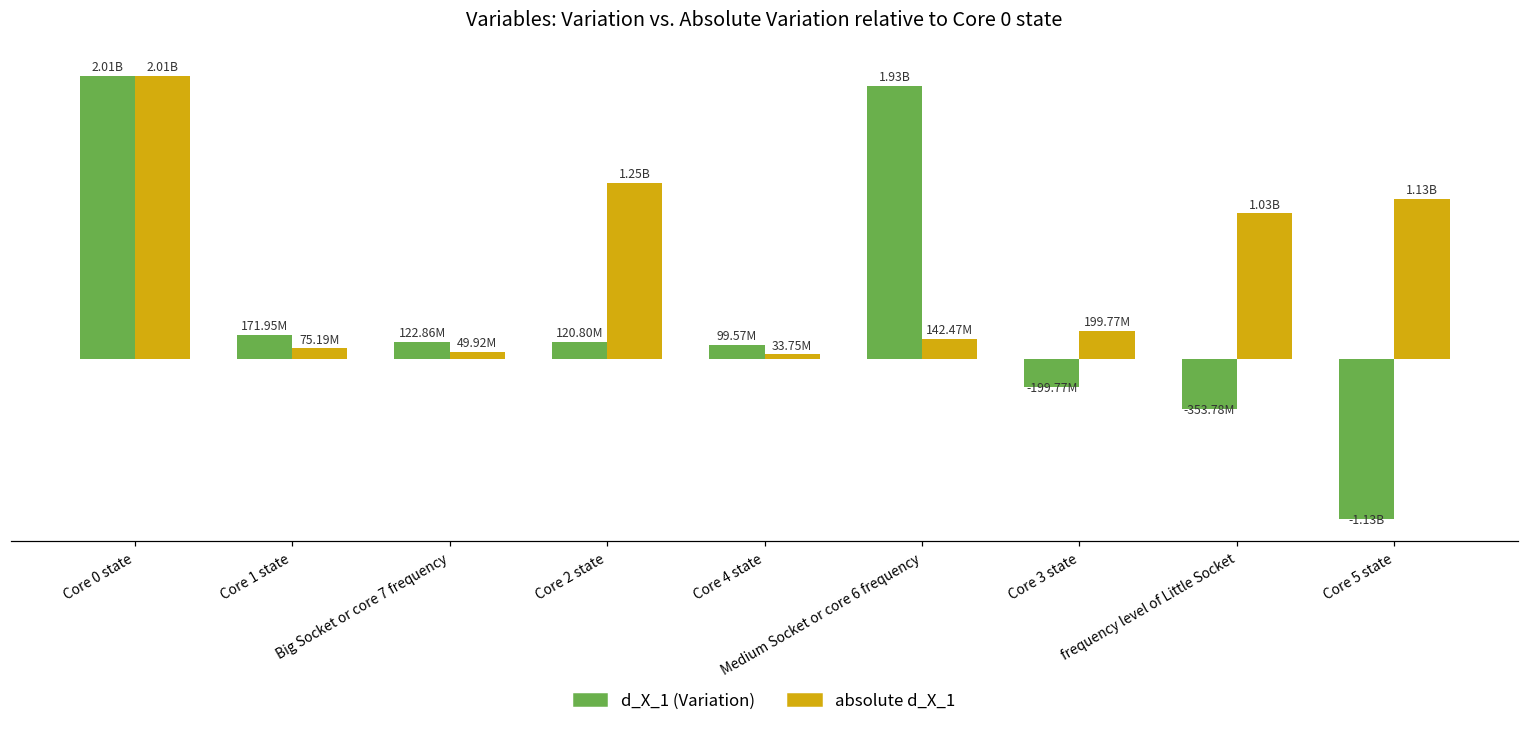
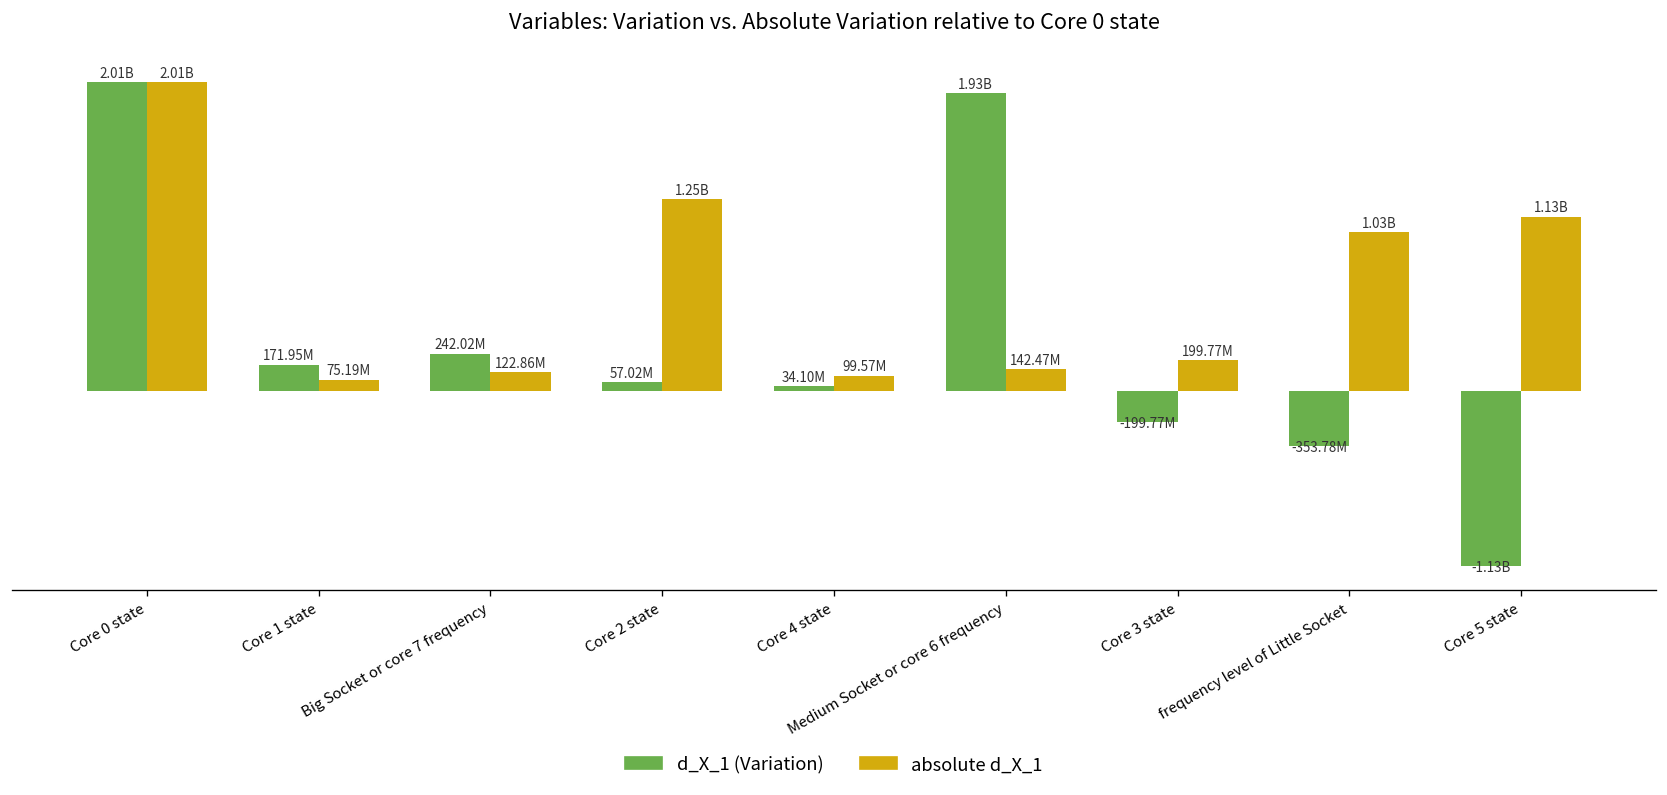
d_X_1 (Variation), Big Socket or core 7 frequency: 122.86M -> 242.02M
absolute d_X_1, Big Socket or core 7 frequency: 49.92M -> 122.86M
d_X_1 (Variation), Core 2 state: 120.80M -> 57.02M
d_X_1 (Variation), Core 4 state: 99.57M -> 34.10M
absolute d_X_1, Core 4 state: 33.75M -> 99.57M
